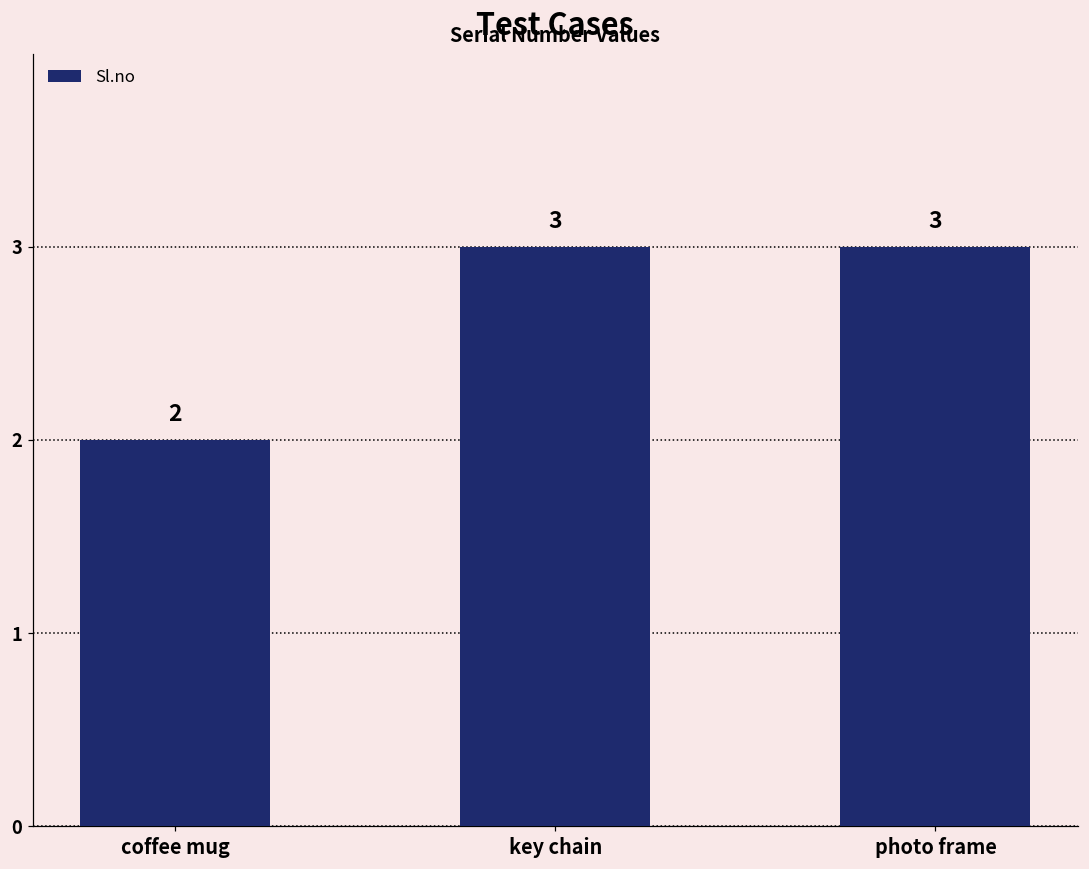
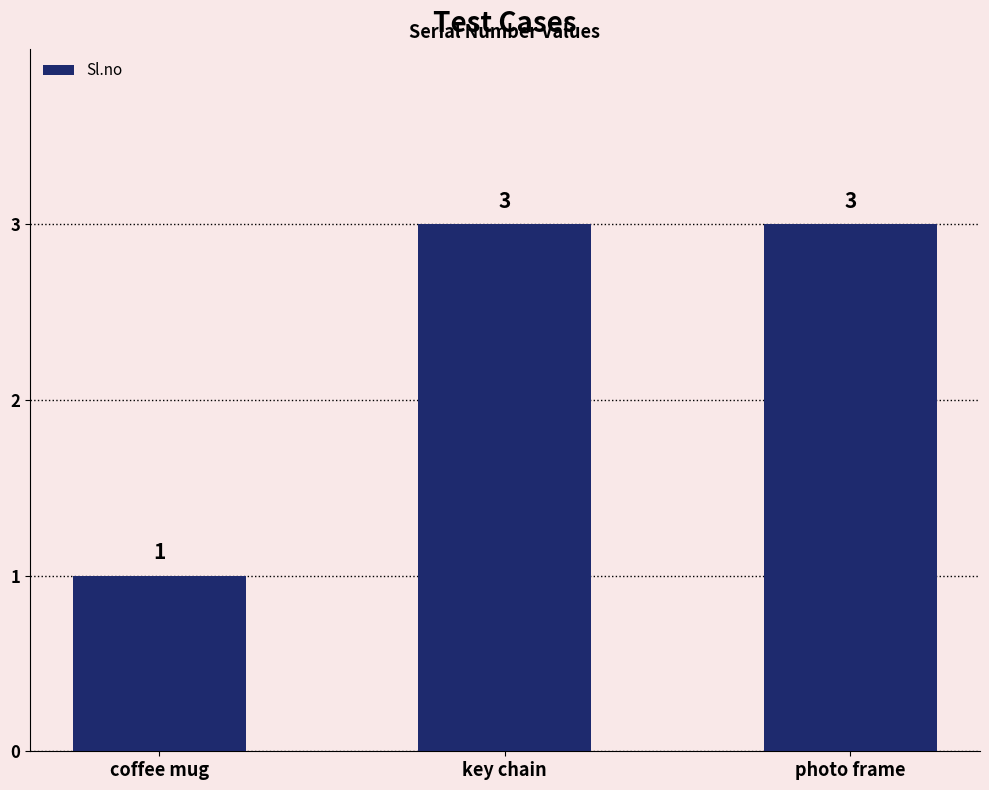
coffee mug: 2 -> 1
